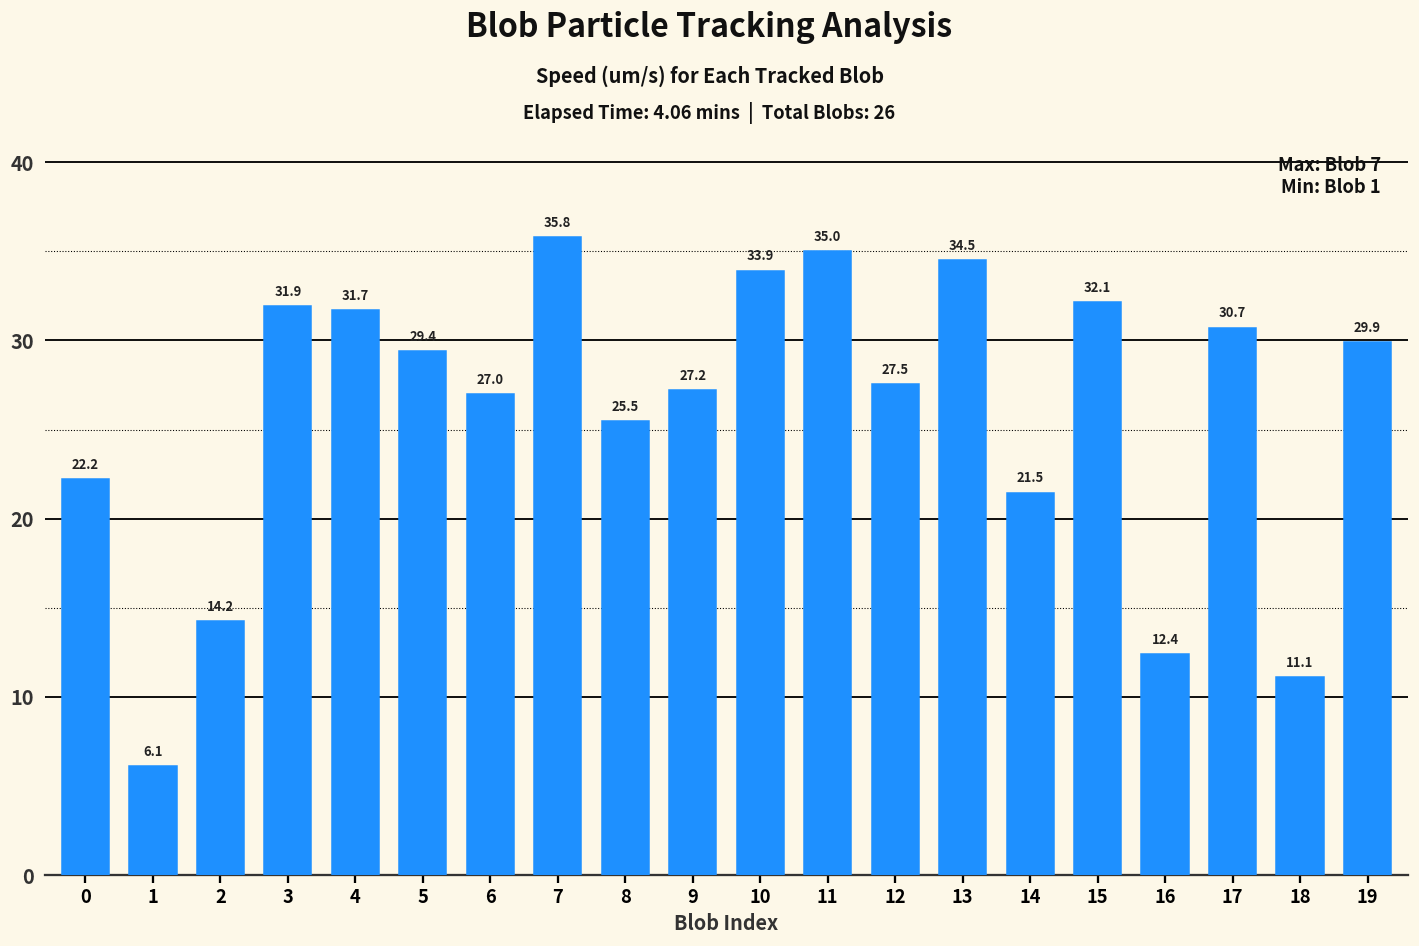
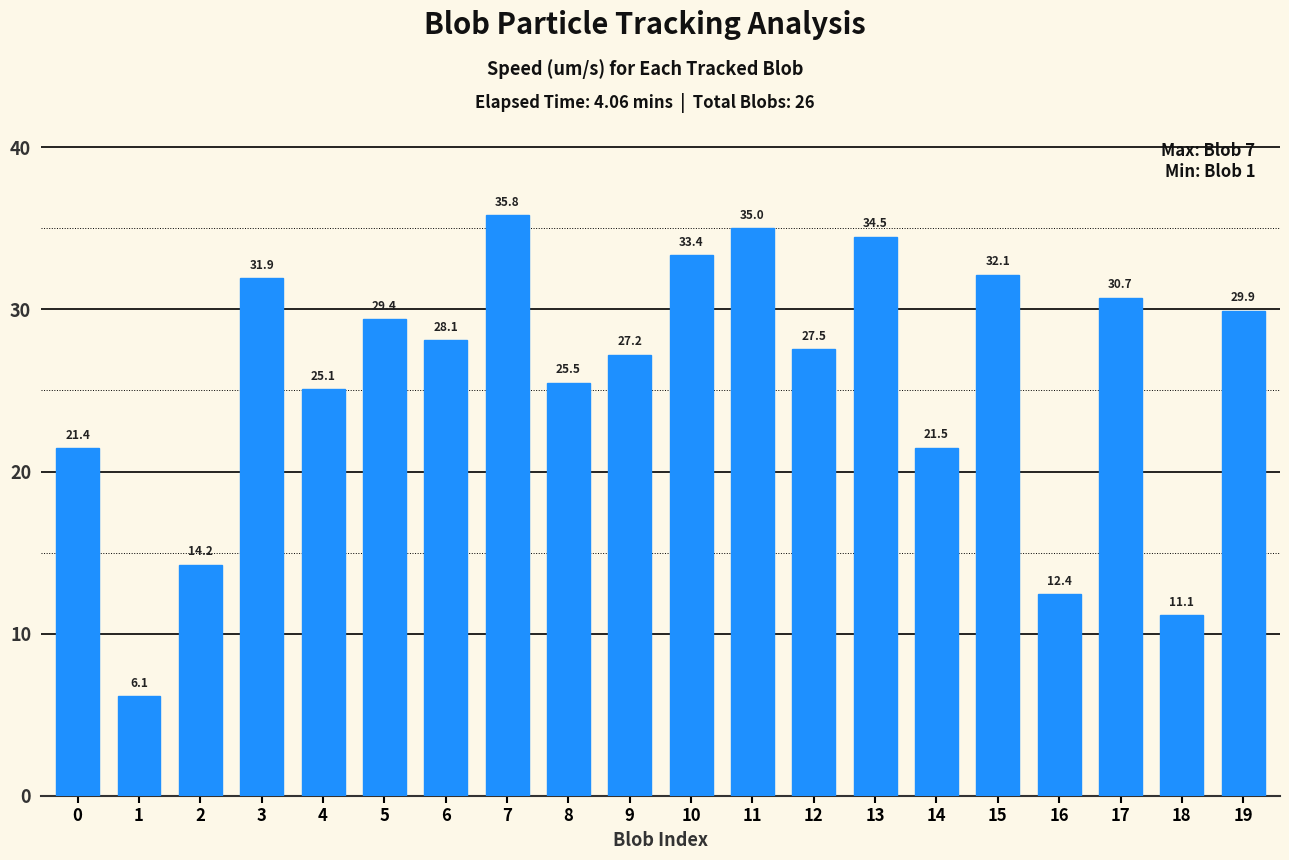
0: 22.2 -> 21.4
4: 31.7 -> 25.1
6: 27.0 -> 28.1
10: 33.9 -> 33.4
